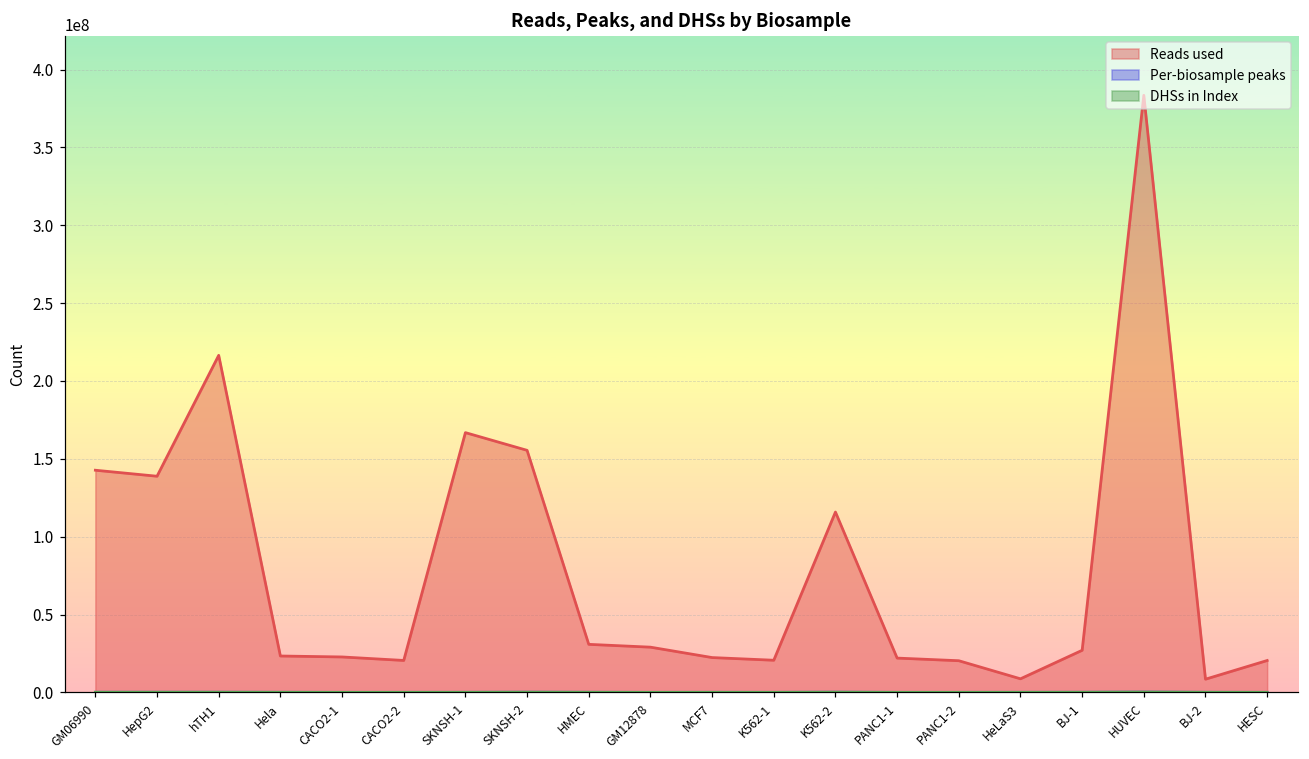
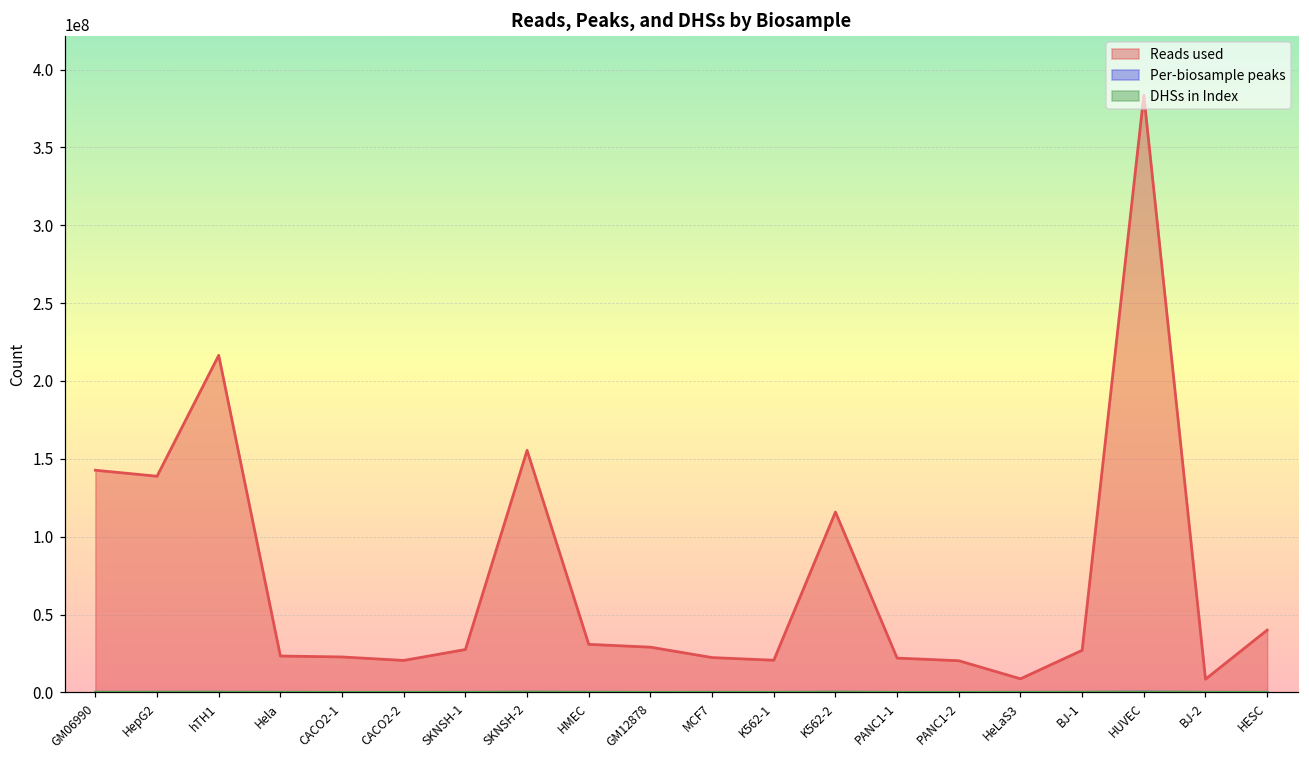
Reads used, SKNSH-1: 167000000 -> 28000000
Reads used, HESC: 20000000 -> 40000000
